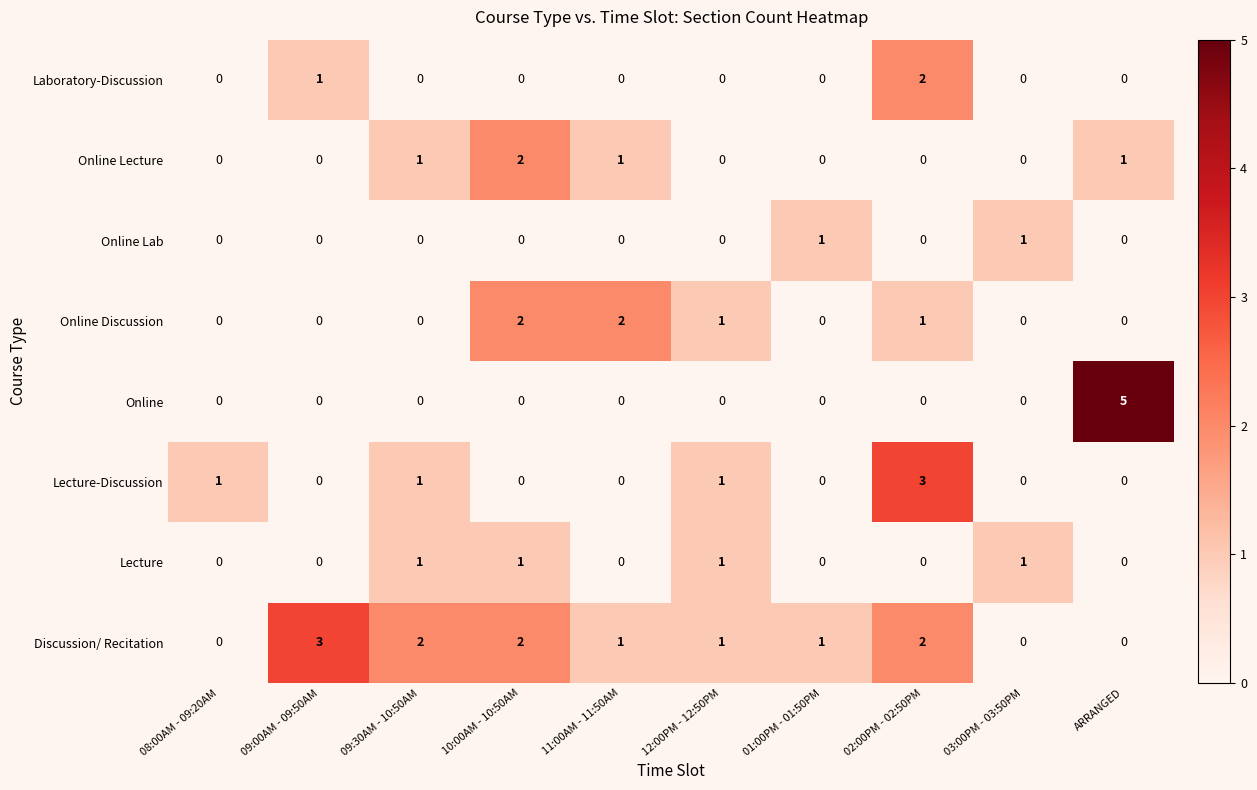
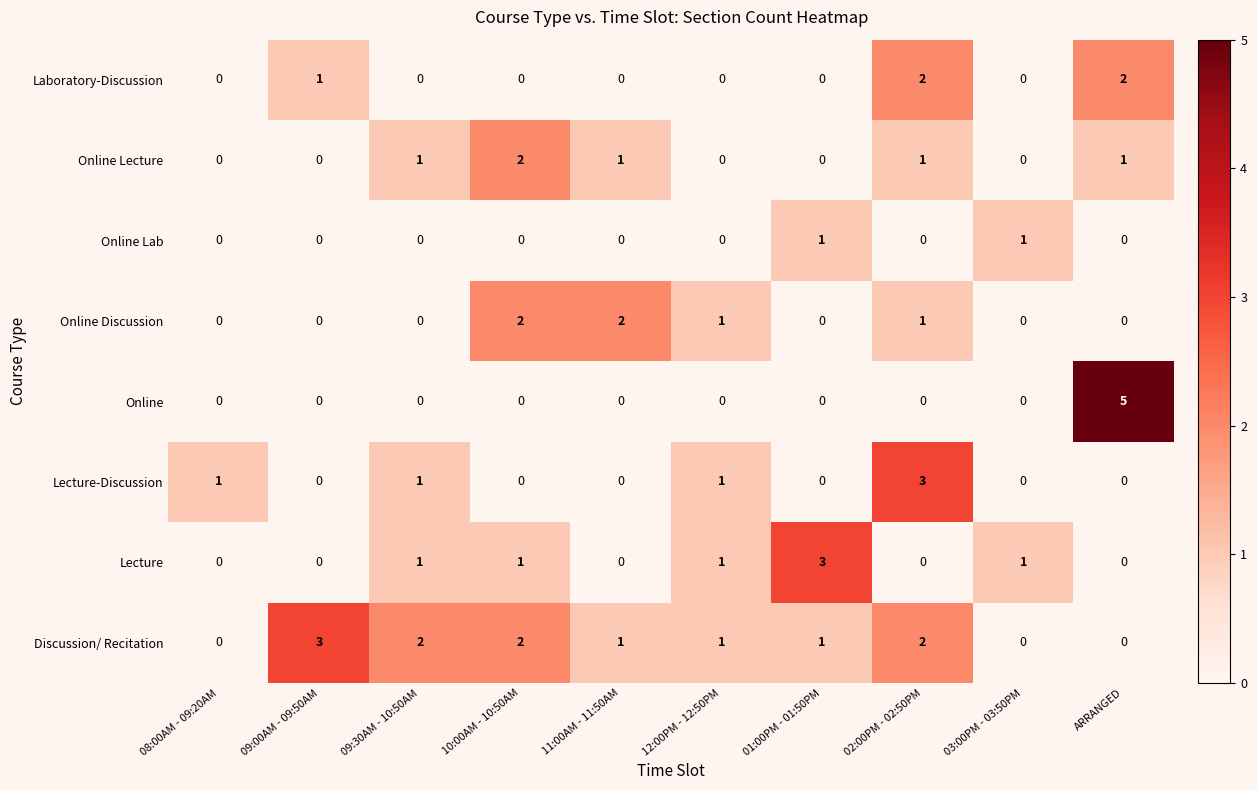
Laboratory-Discussion, ARRANGED: 0 -> 2
Online Lecture, 02:00PM - 02:50PM: 0 -> 1
Lecture, 01:00PM - 01:50PM: 0 -> 3
